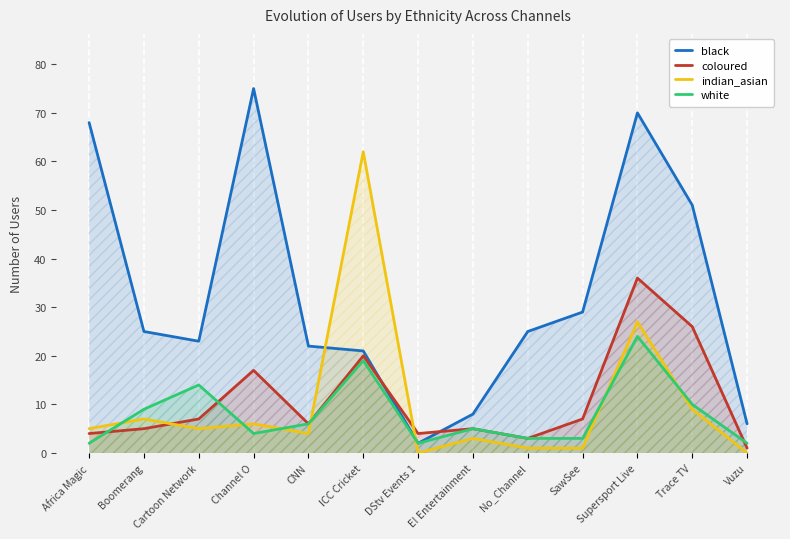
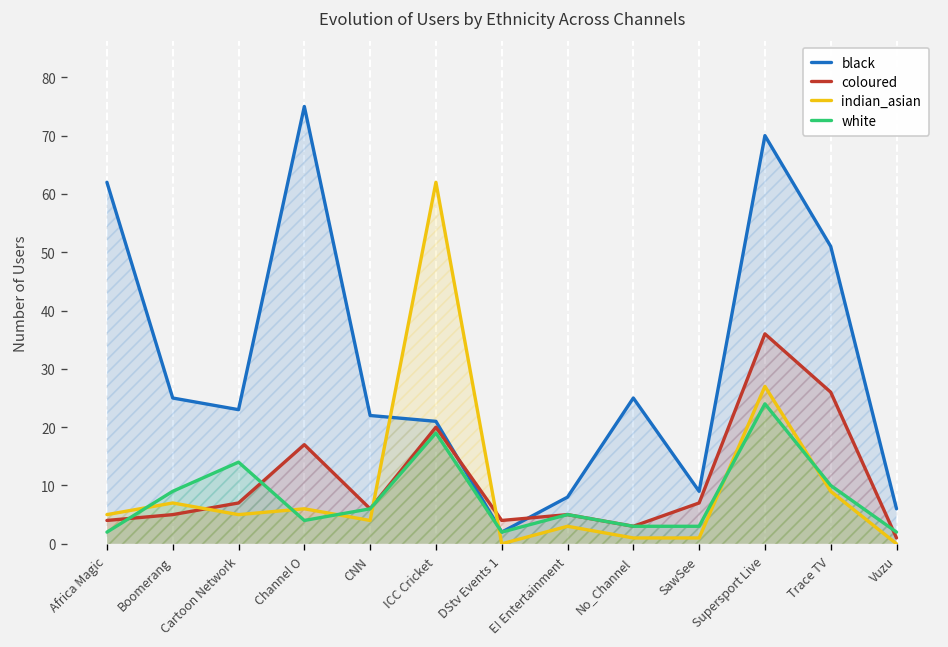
black, Africa Magic: 68 -> 62
black, SawSee: 29 -> 9
